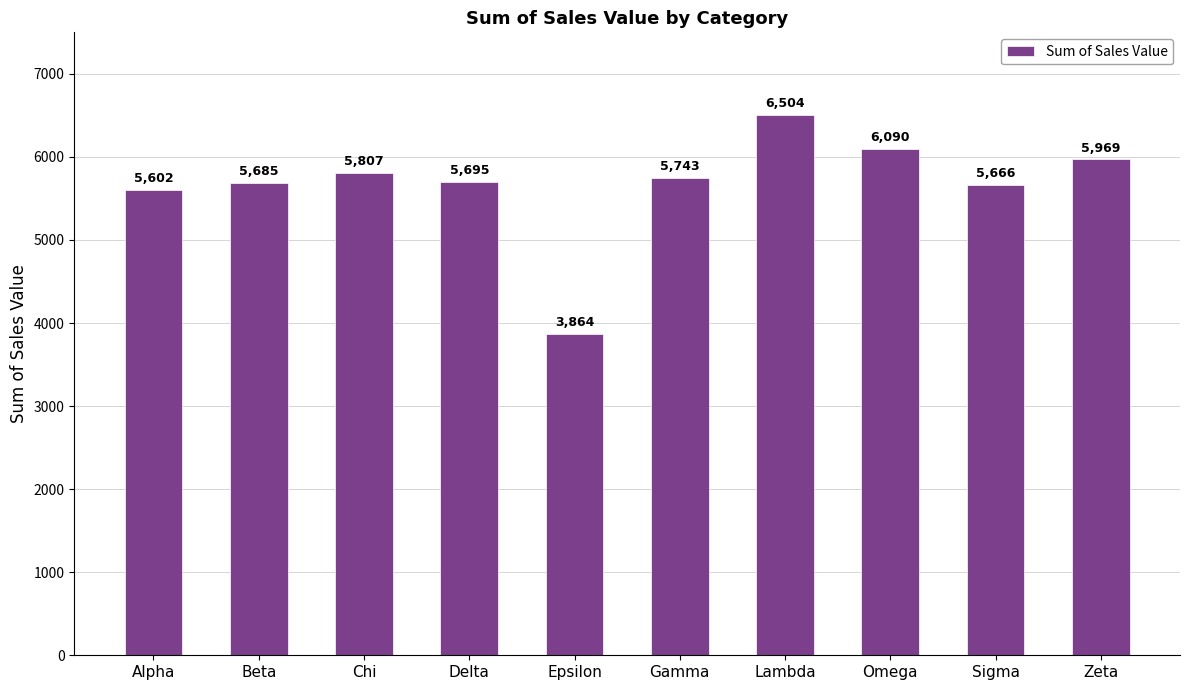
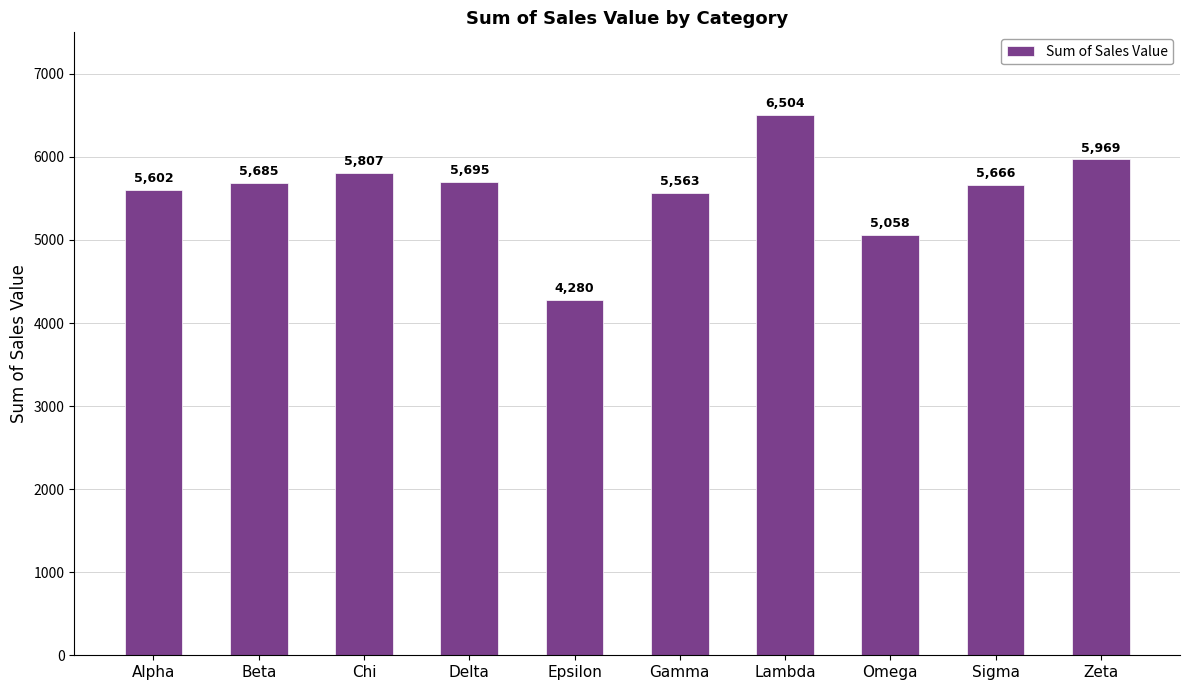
Epsilon: 3,864 -> 4,280
Gamma: 5,743 -> 5,563
Omega: 6,090 -> 5,058
